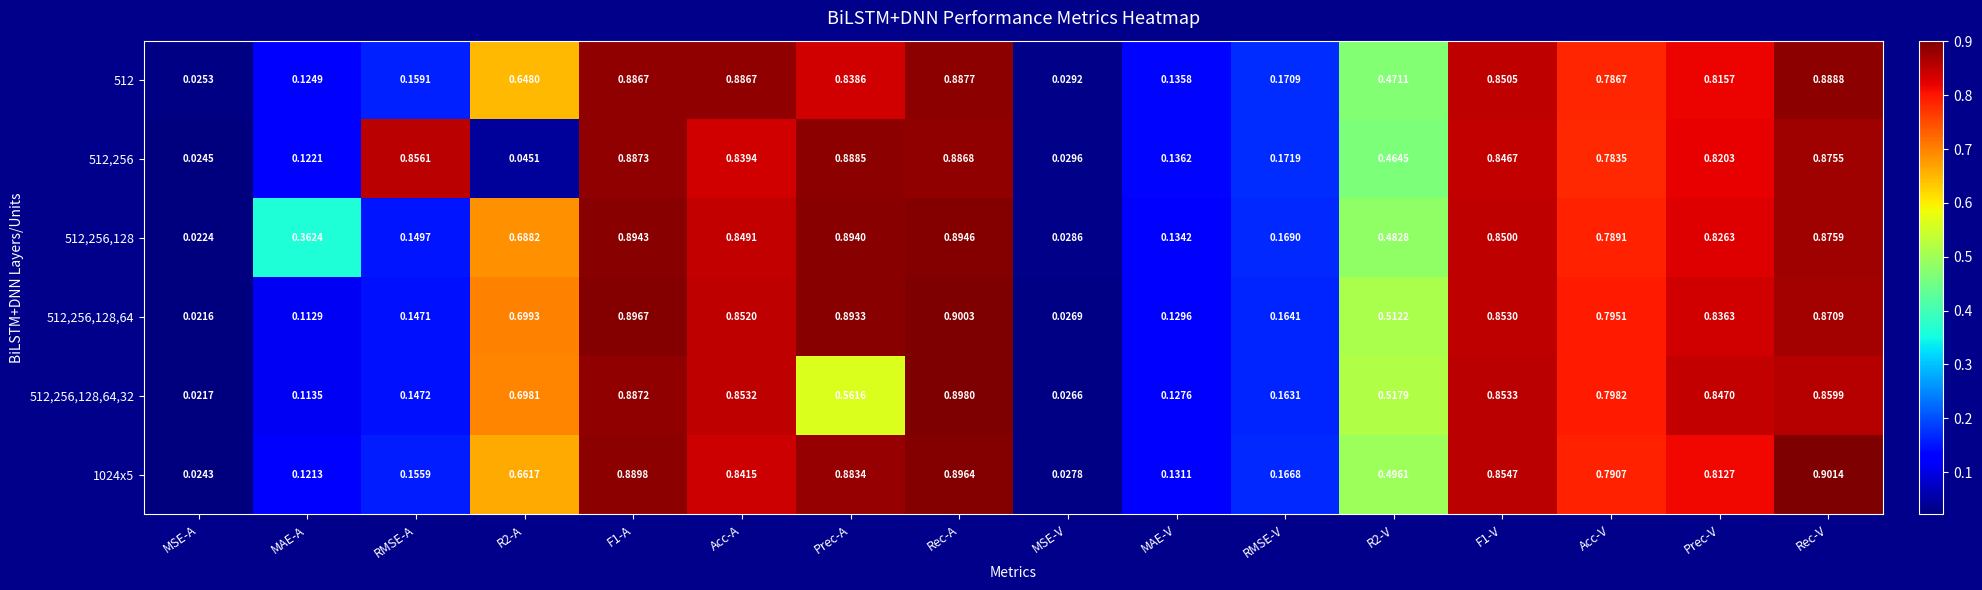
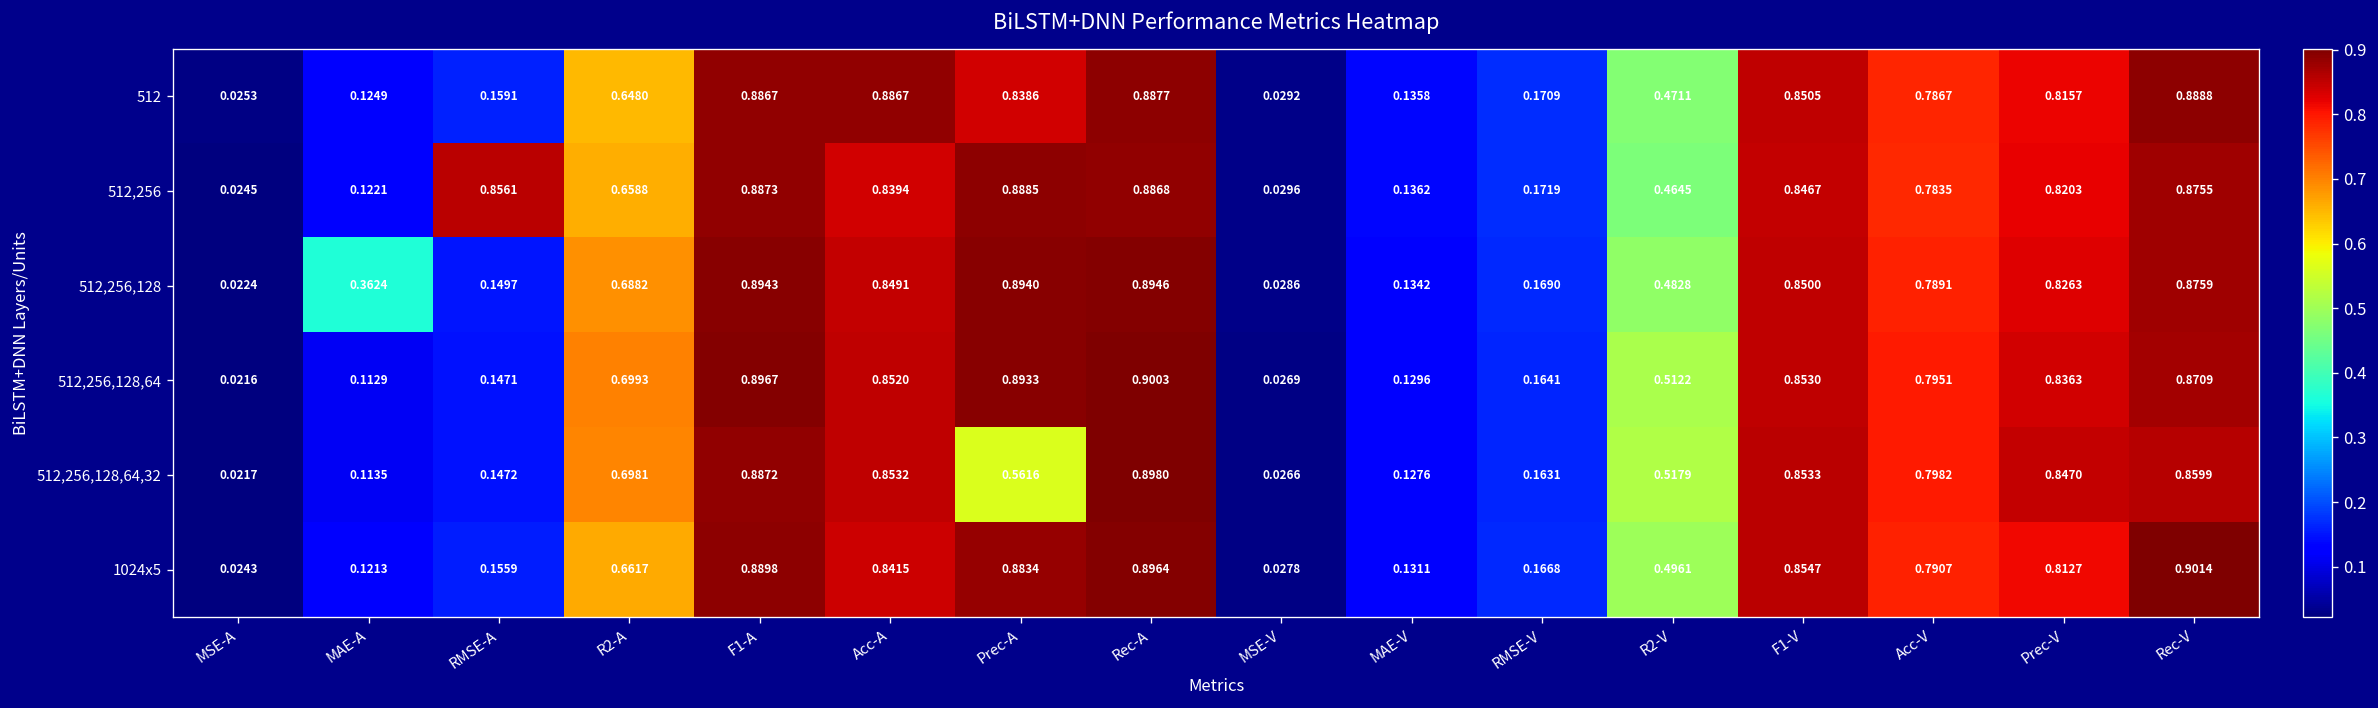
512,256, R2-A: 0.0451 -> 0.6588
